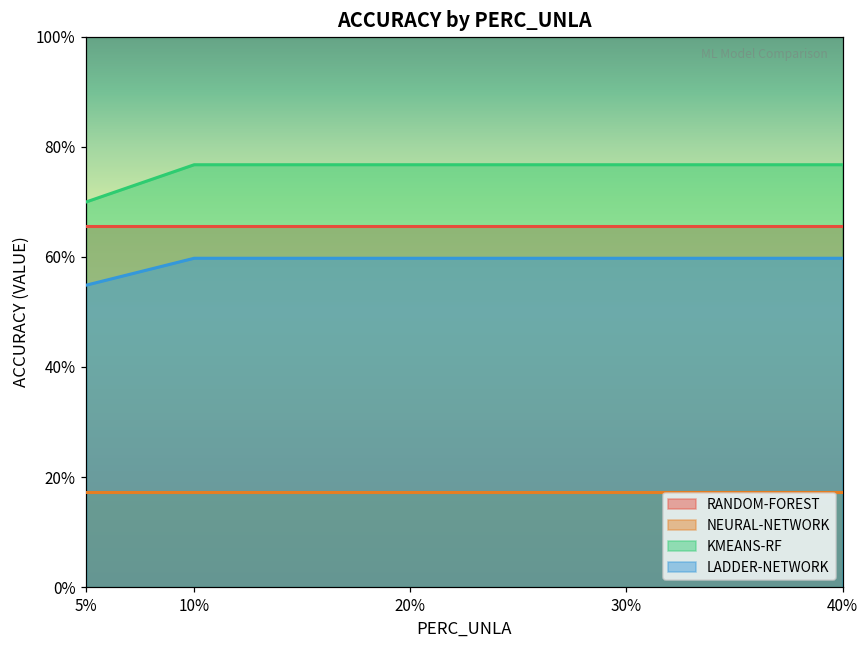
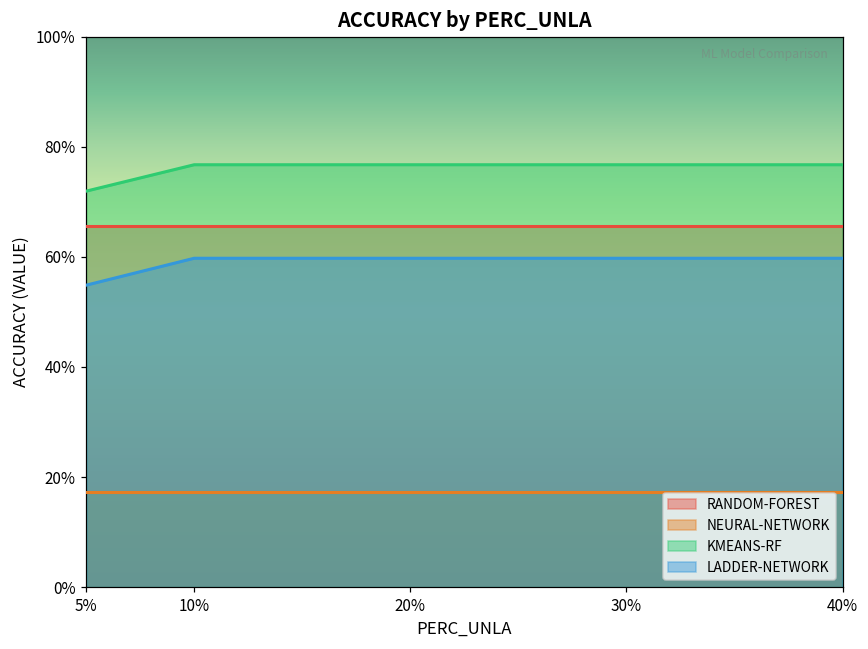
KMEANS-RF, 5%: 70% -> 72%
